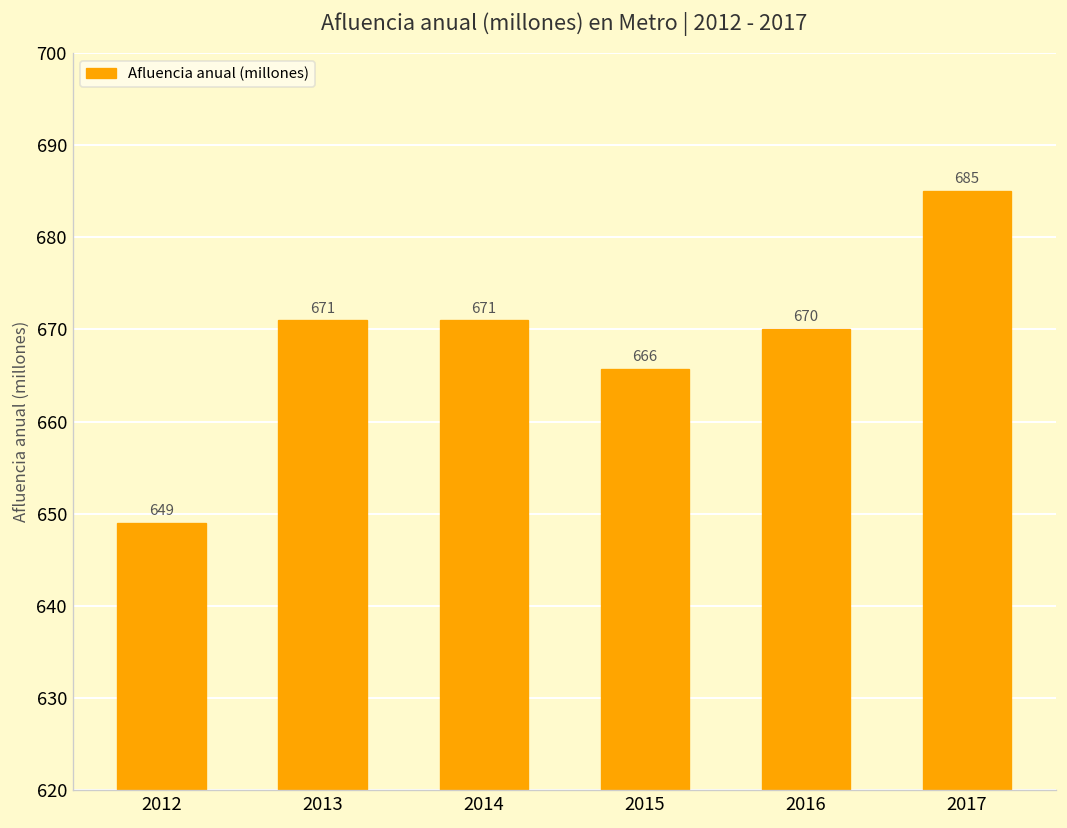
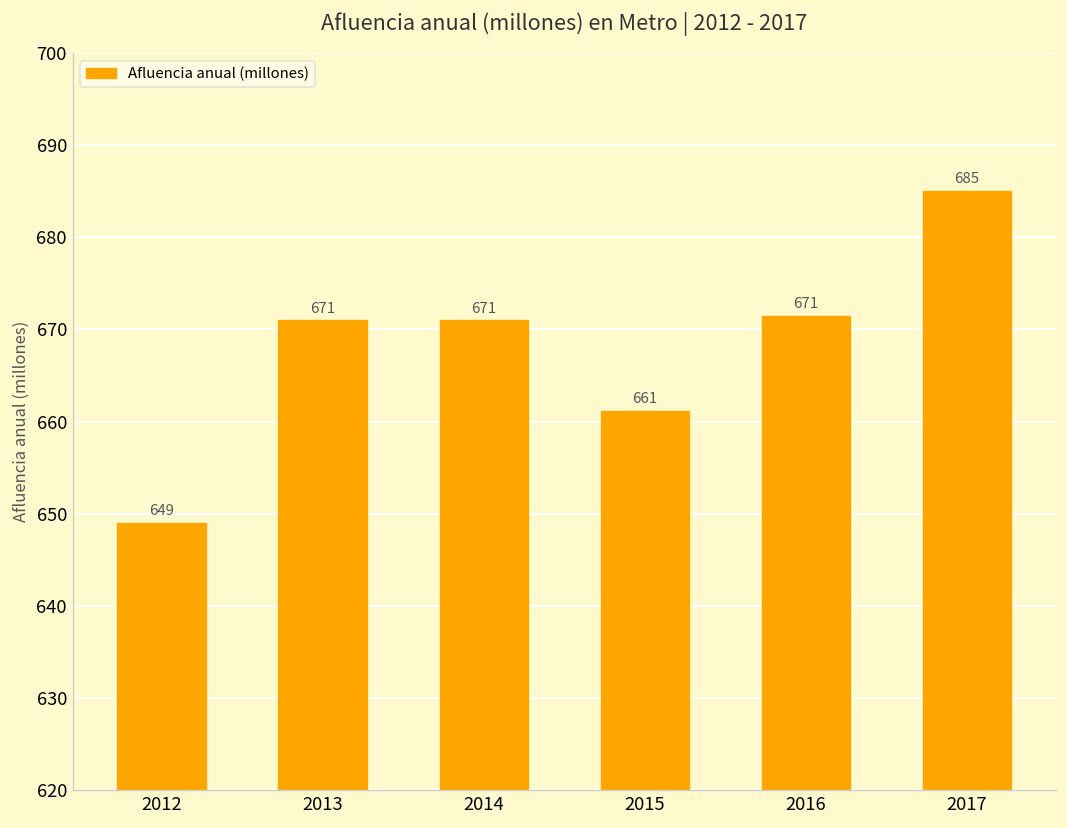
2015: 666 -> 661
2016: 670 -> 671
